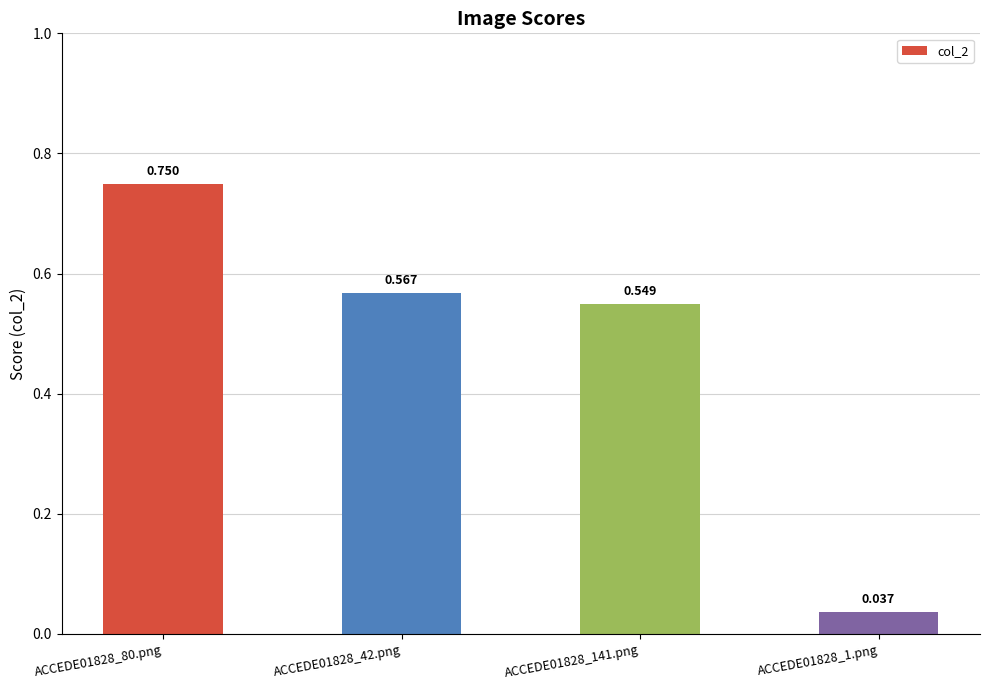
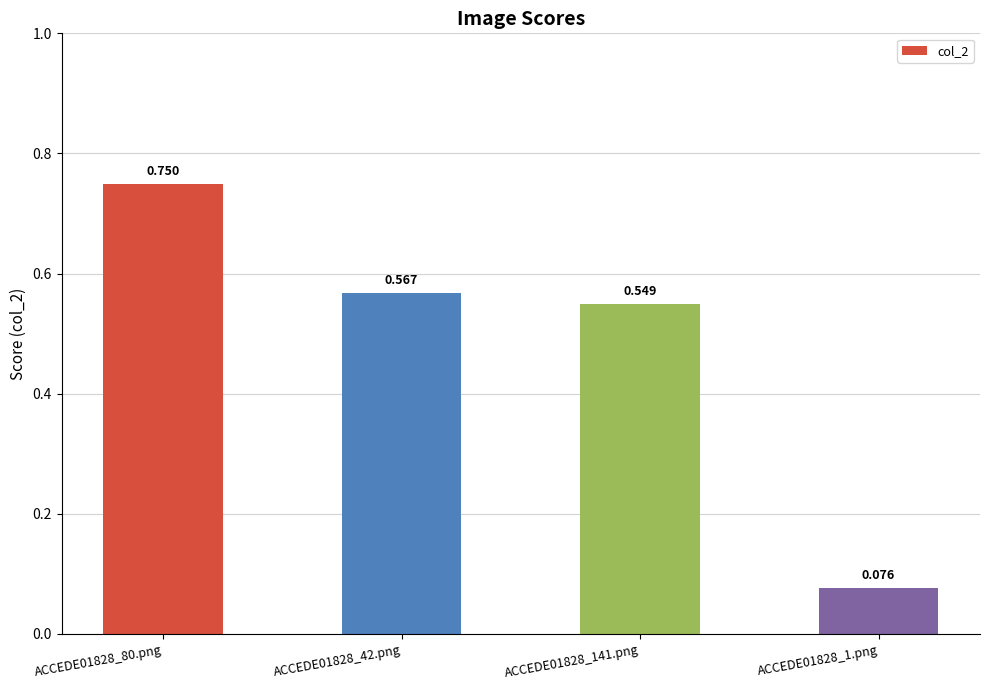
ACCEDE01828_1.png: 0.037 -> 0.076
